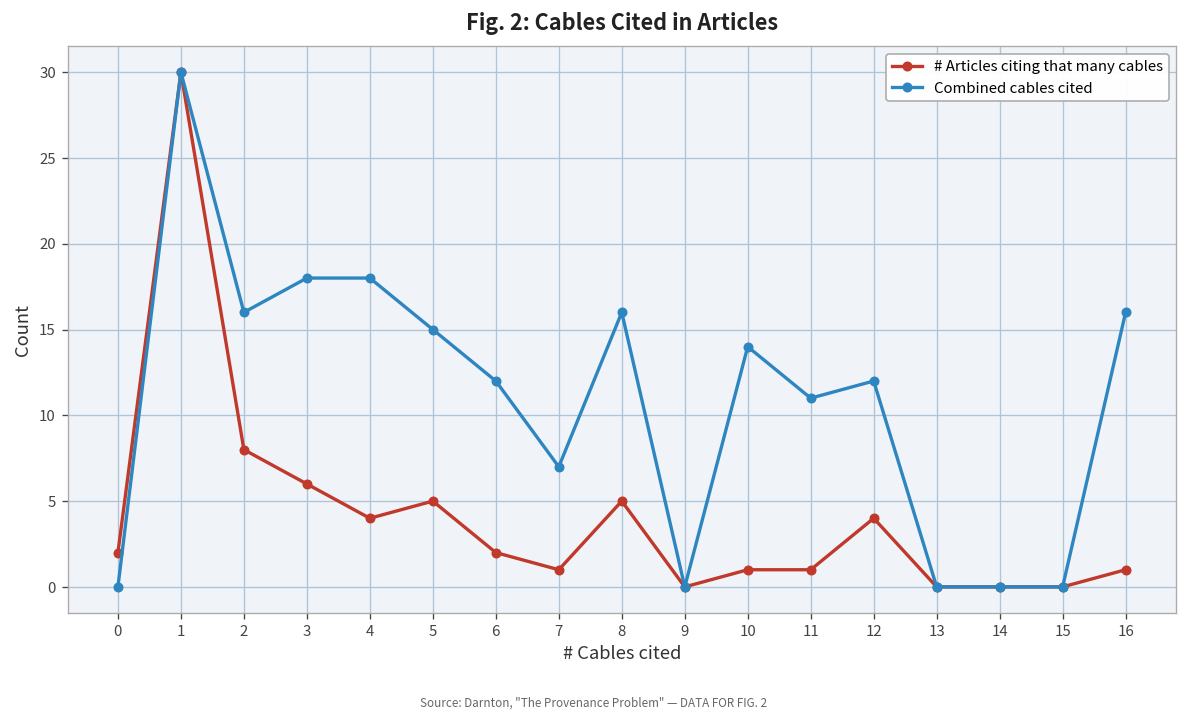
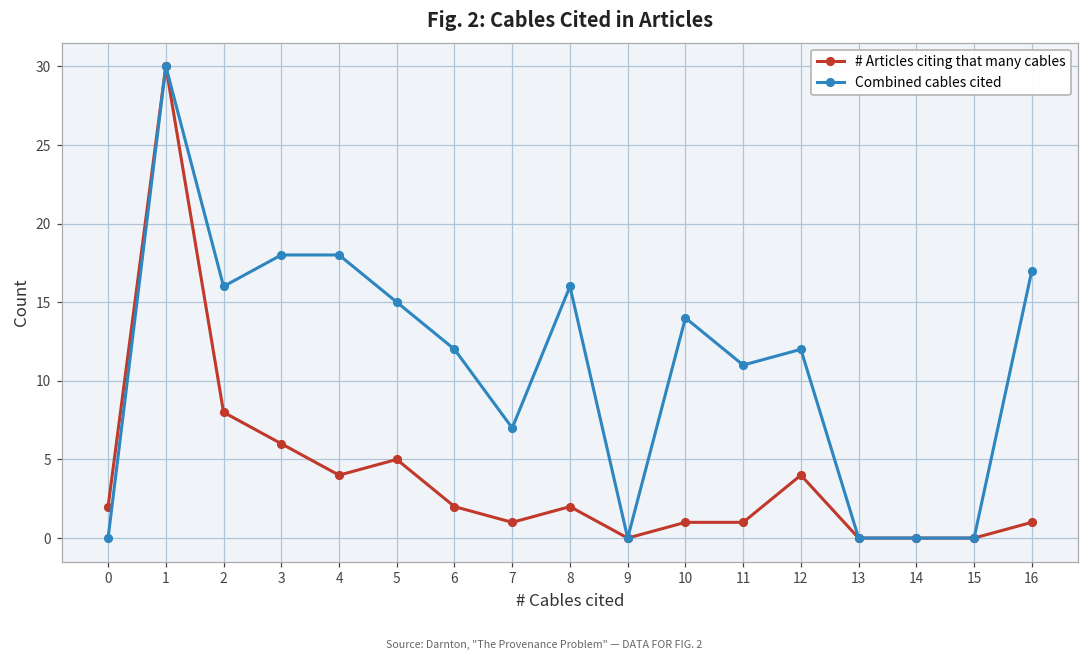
# Articles citing that many cables, 8: 5 -> 2
Combined cables cited, 16: 16 -> 17
